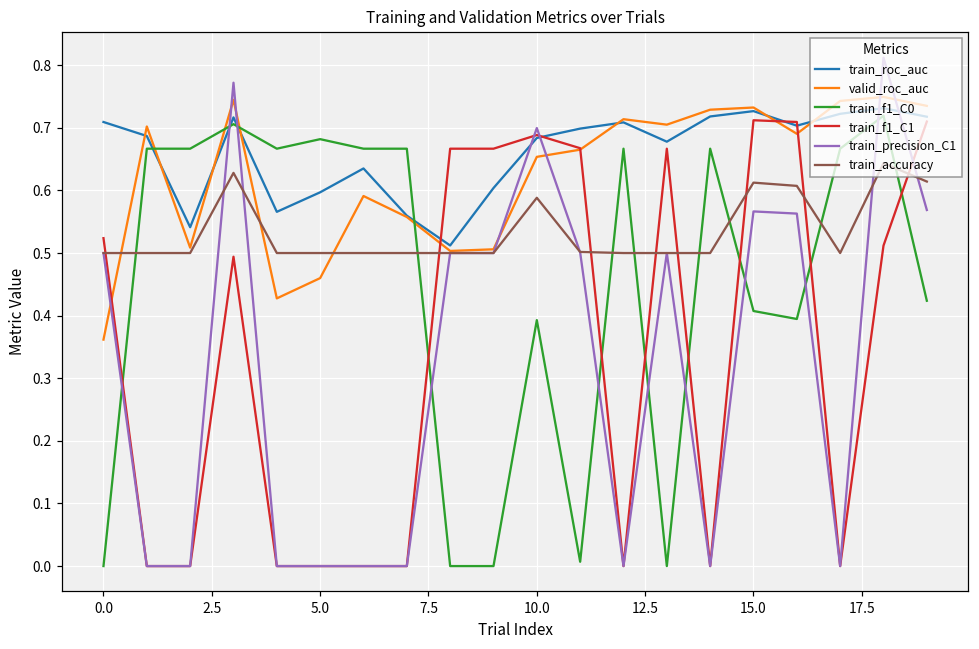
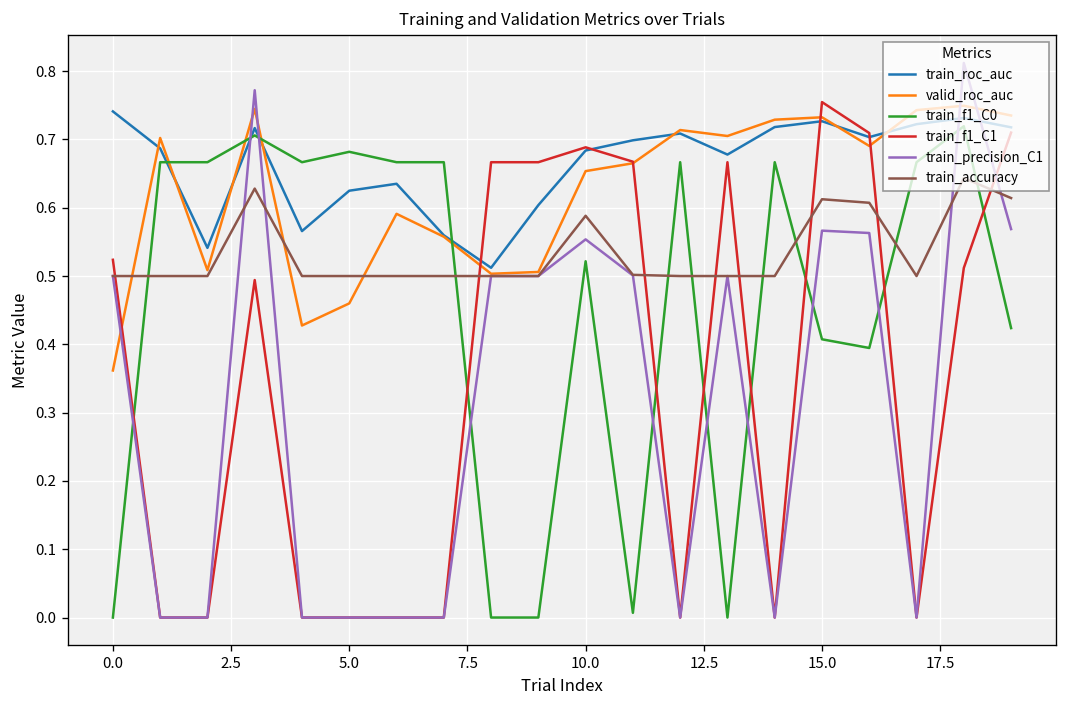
train_roc_auc, 0.0: 0.71 -> 0.74
train_roc_auc, 5.0: 0.60 -> 0.62
train_f1_C0, 10.0: 0.39 -> 0.52
train_precision_C1, 10.0: 0.70 -> 0.55
train_f1_C1, 15.0: 0.71 -> 0.75
